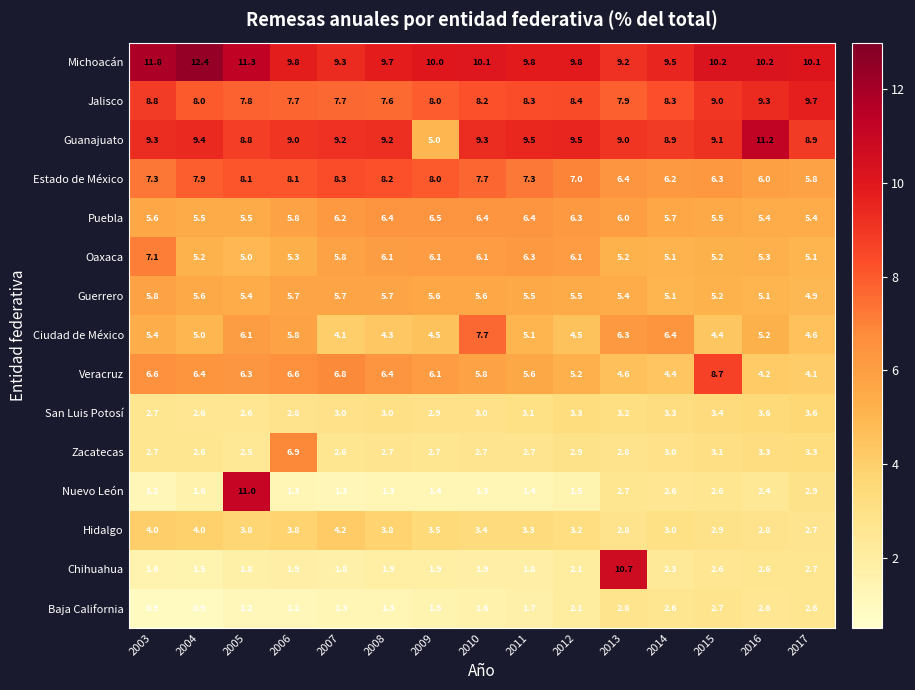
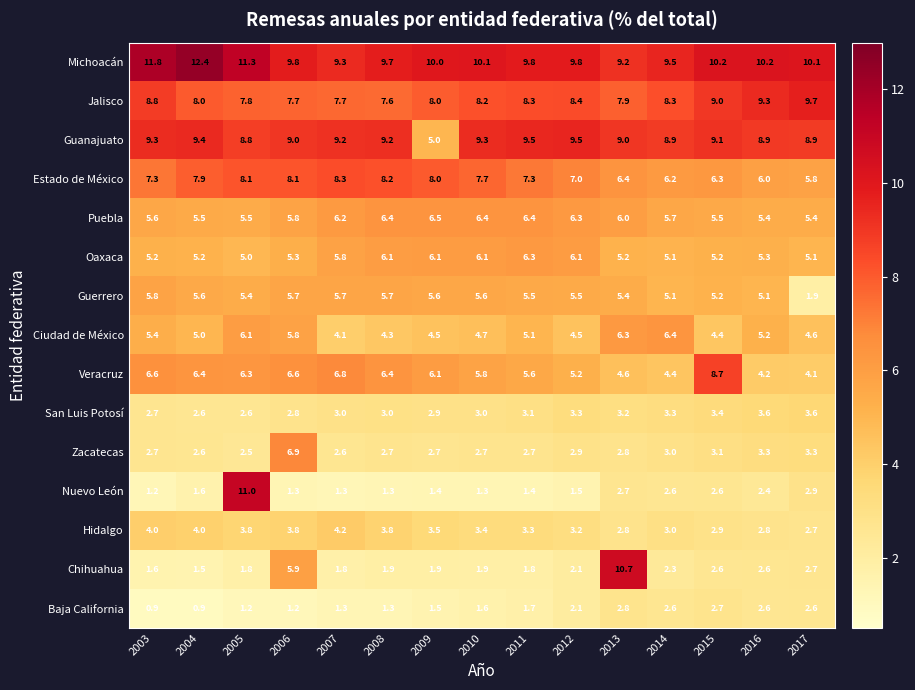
Guanajuato, 2016: 11.2 -> 8.9
Oaxaca, 2003: 7.1 -> 5.2
Guerrero, 2017: 4.9 -> 1.9
Ciudad de México, 2010: 7.7 -> 4.7
Chihuahua, 2006: 1.9 -> 5.9
